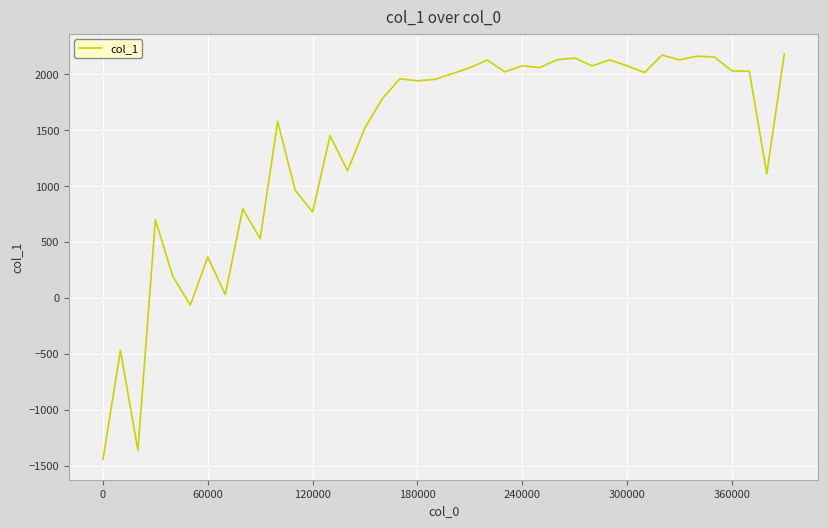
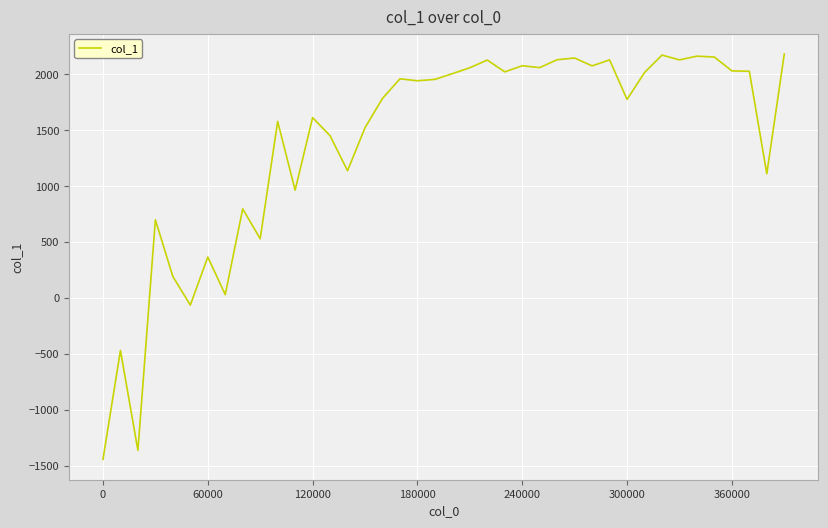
120000: 770 -> 1610
300000: 2080 -> 1770
